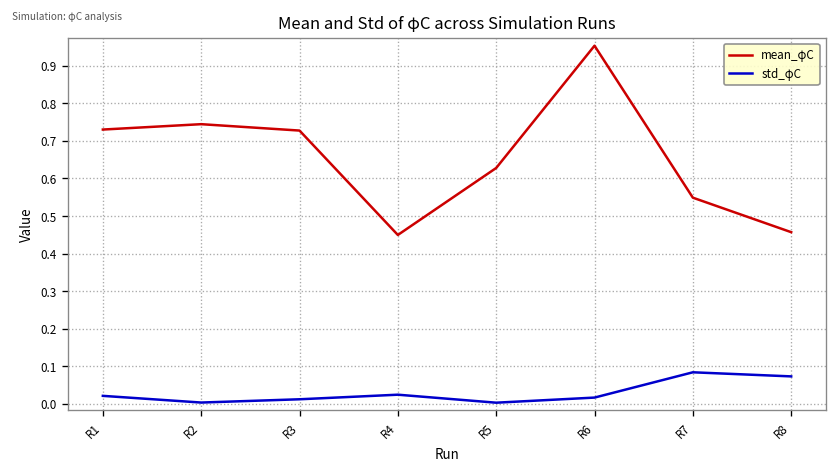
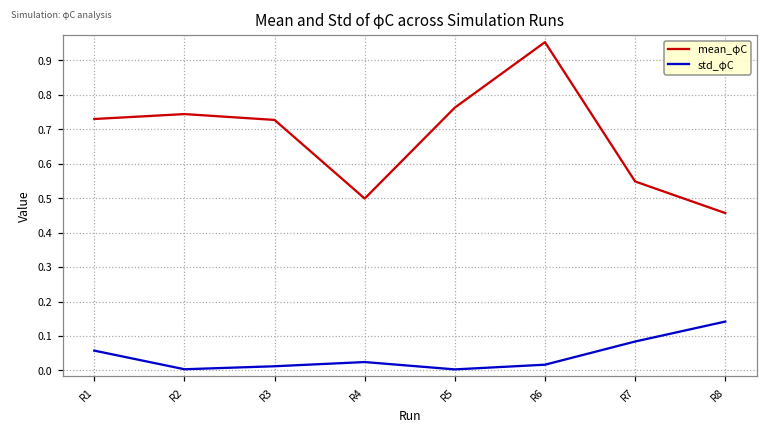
std_φC, R1: 0.02 -> 0.06
mean_φC, R4: 0.45 -> 0.50
mean_φC, R5: 0.63 -> 0.76
std_φC, R8: 0.07 -> 0.14
